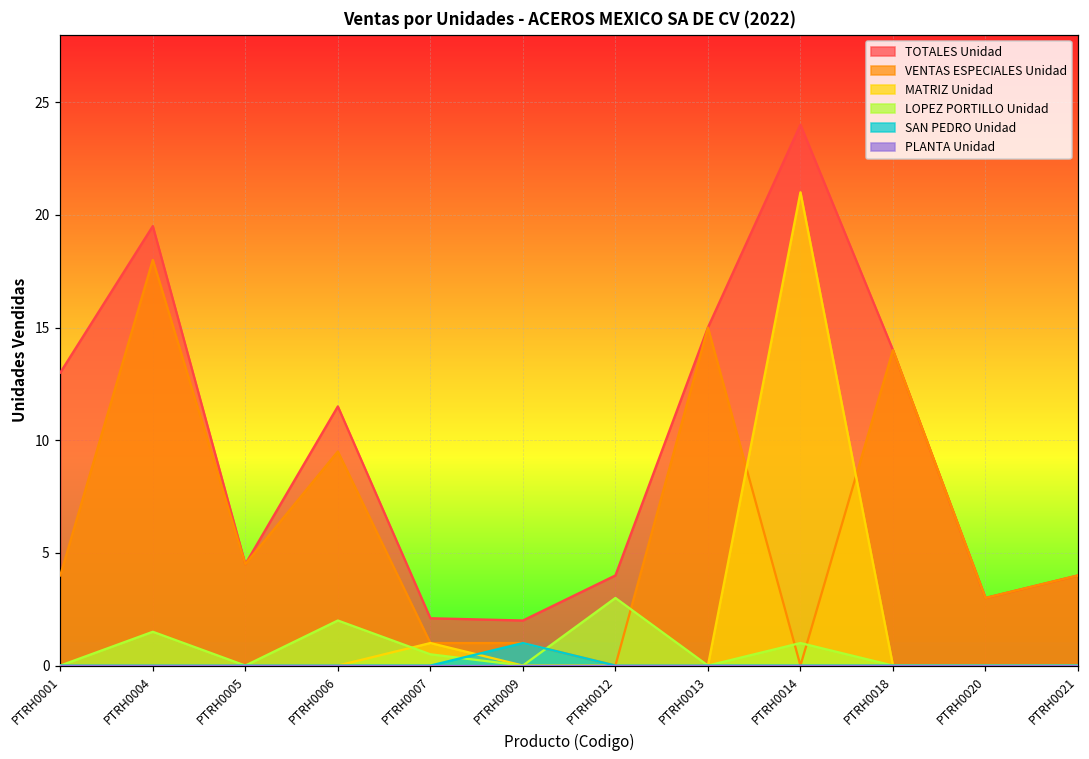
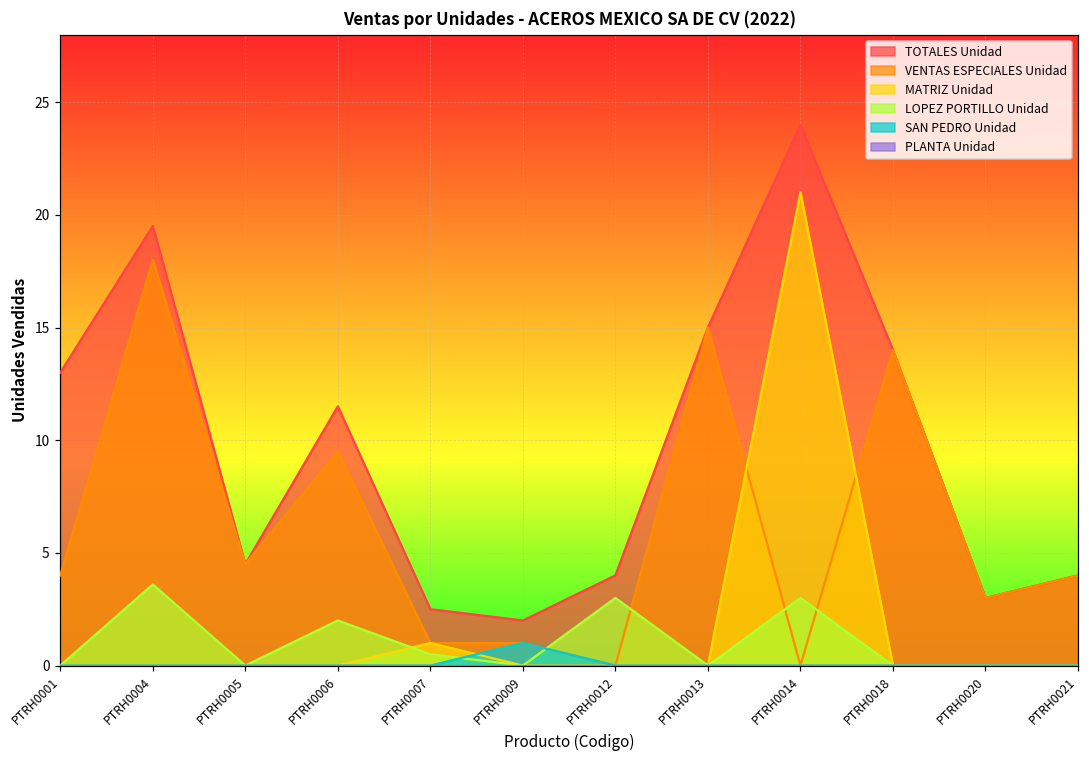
LOPEZ PORTILLO Unidad, PTRH0004: 1.5 -> 3.6
TOTALES Unidad, PTRH0007: 2.1 -> 2.5
LOPEZ PORTILLO Unidad, PTRH0014: 1 -> 3
